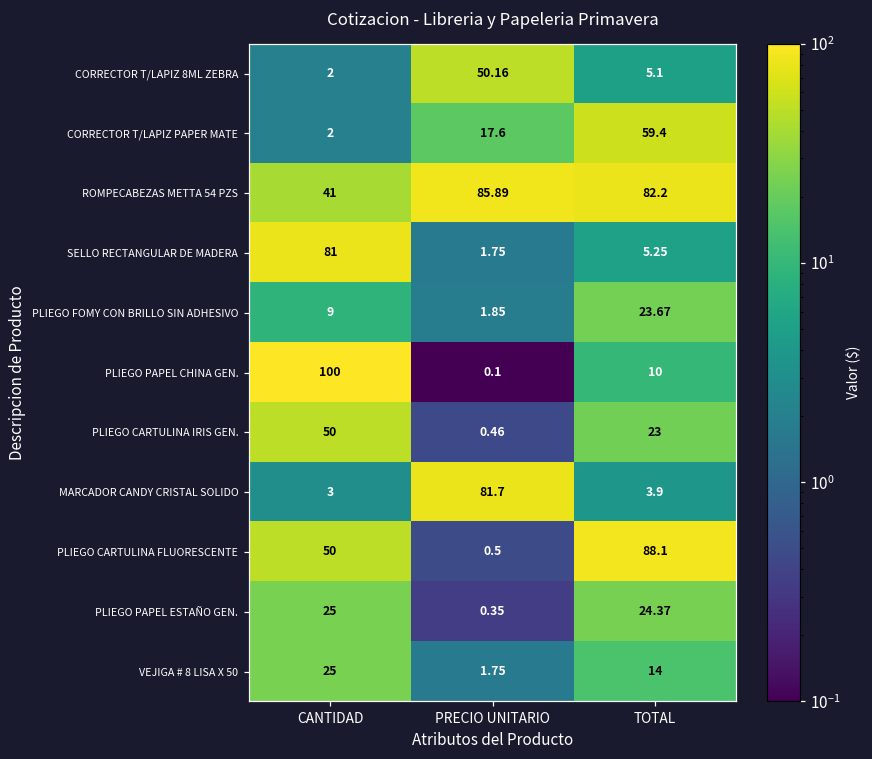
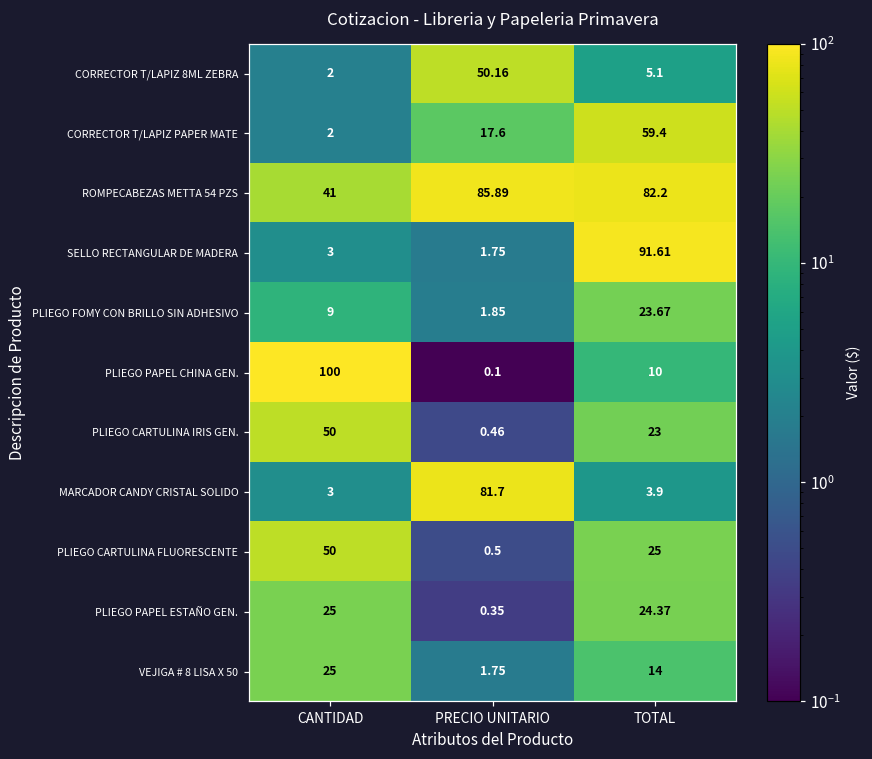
SELLO RECTANGULAR DE MADERA, CANTIDAD: 81 -> 3
SELLO RECTANGULAR DE MADERA, TOTAL: 5.25 -> 91.61
PLIEGO CARTULINA FLUORESCENTE, TOTAL: 88.1 -> 25
